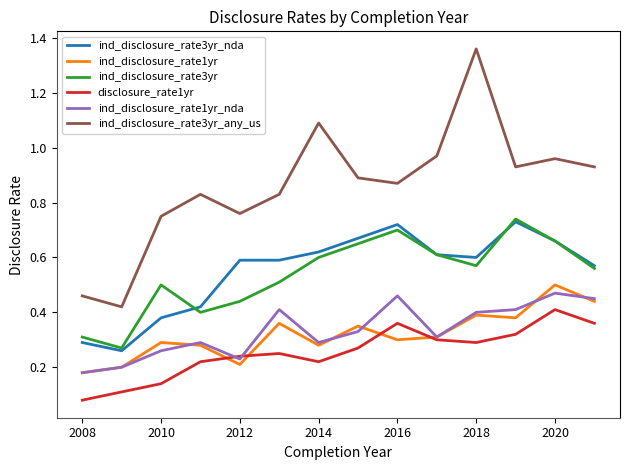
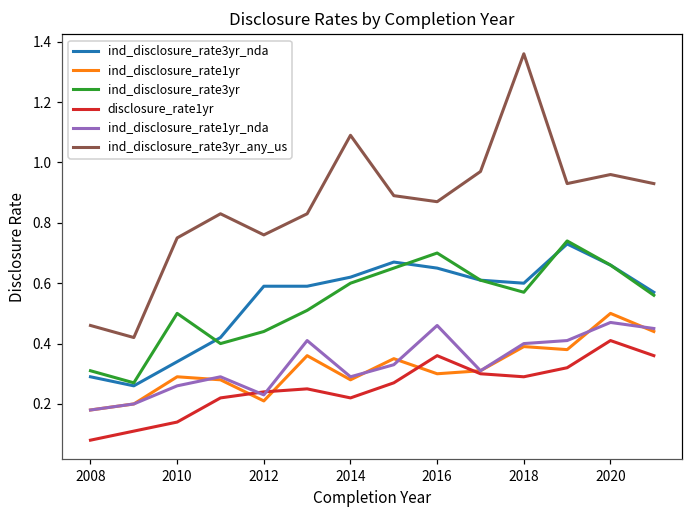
ind_disclosure_rate3yr_nda, 2010: 0.38 -> 0.34
ind_disclosure_rate3yr_nda, 2016: 0.72 -> 0.65
